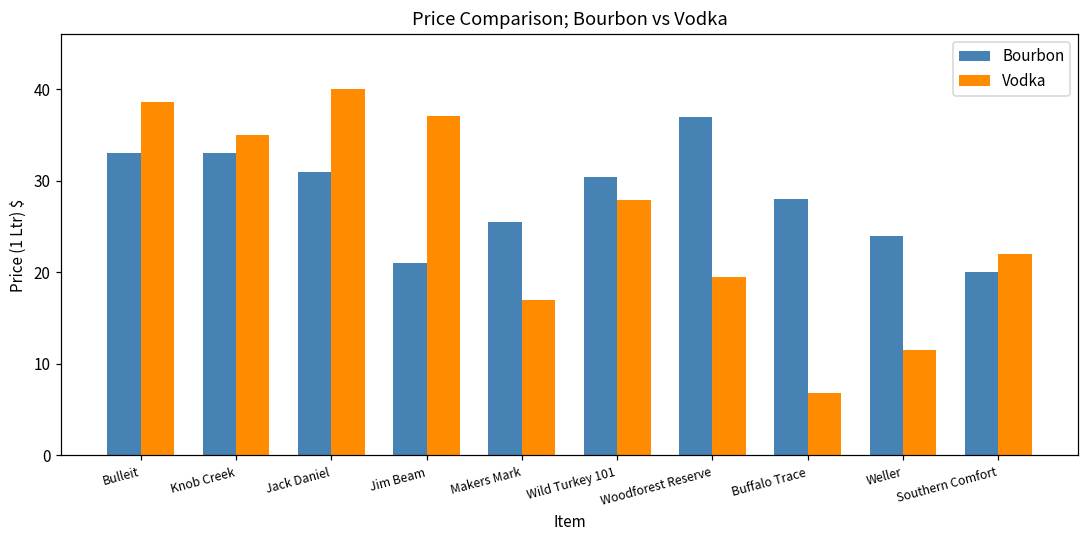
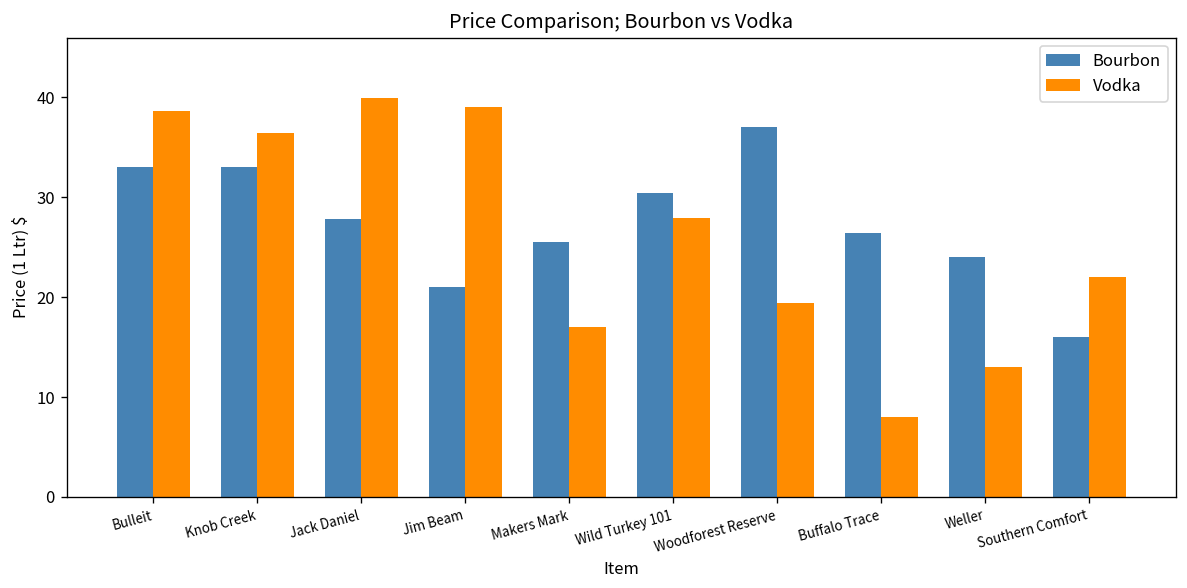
Vodka, Knob Creek: 35 -> 36
Bourbon, Jack Daniel: 31 -> 28
Vodka, Jim Beam: 37 -> 39
Bourbon, Buffalo Trace: 28 -> 26
Vodka, Buffalo Trace: 7 -> 8
Vodka, Weller: 12 -> 13
Bourbon, Southern Comfort: 20 -> 16
